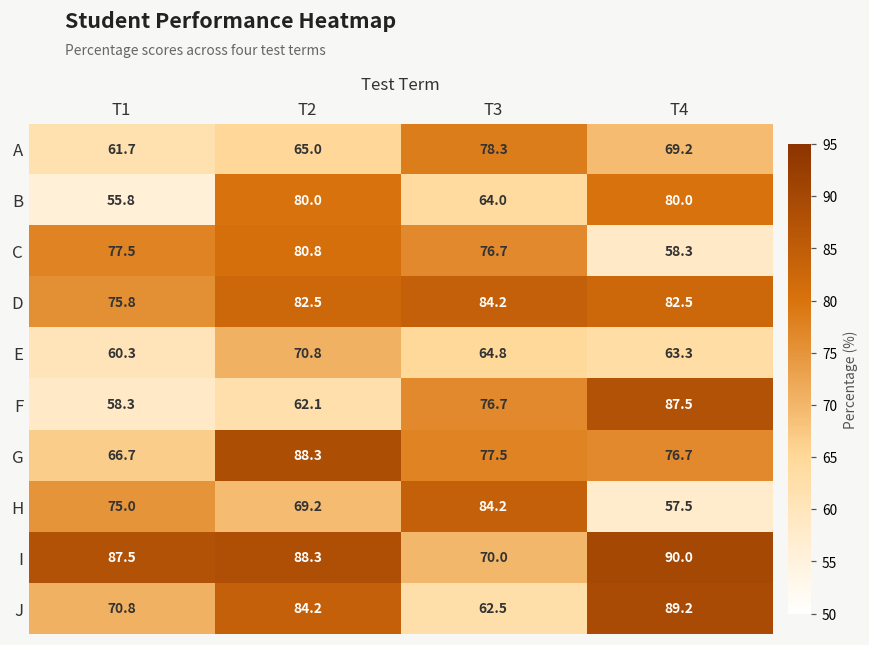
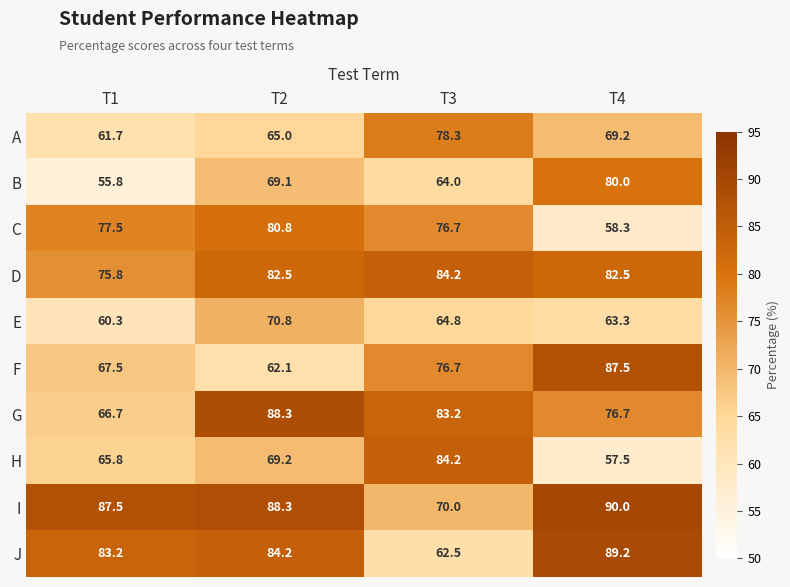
B, T2: 80.0 -> 69.1
F, T1: 58.3 -> 67.5
G, T3: 77.5 -> 83.2
H, T1: 75.0 -> 65.8
J, T1: 70.8 -> 83.2
